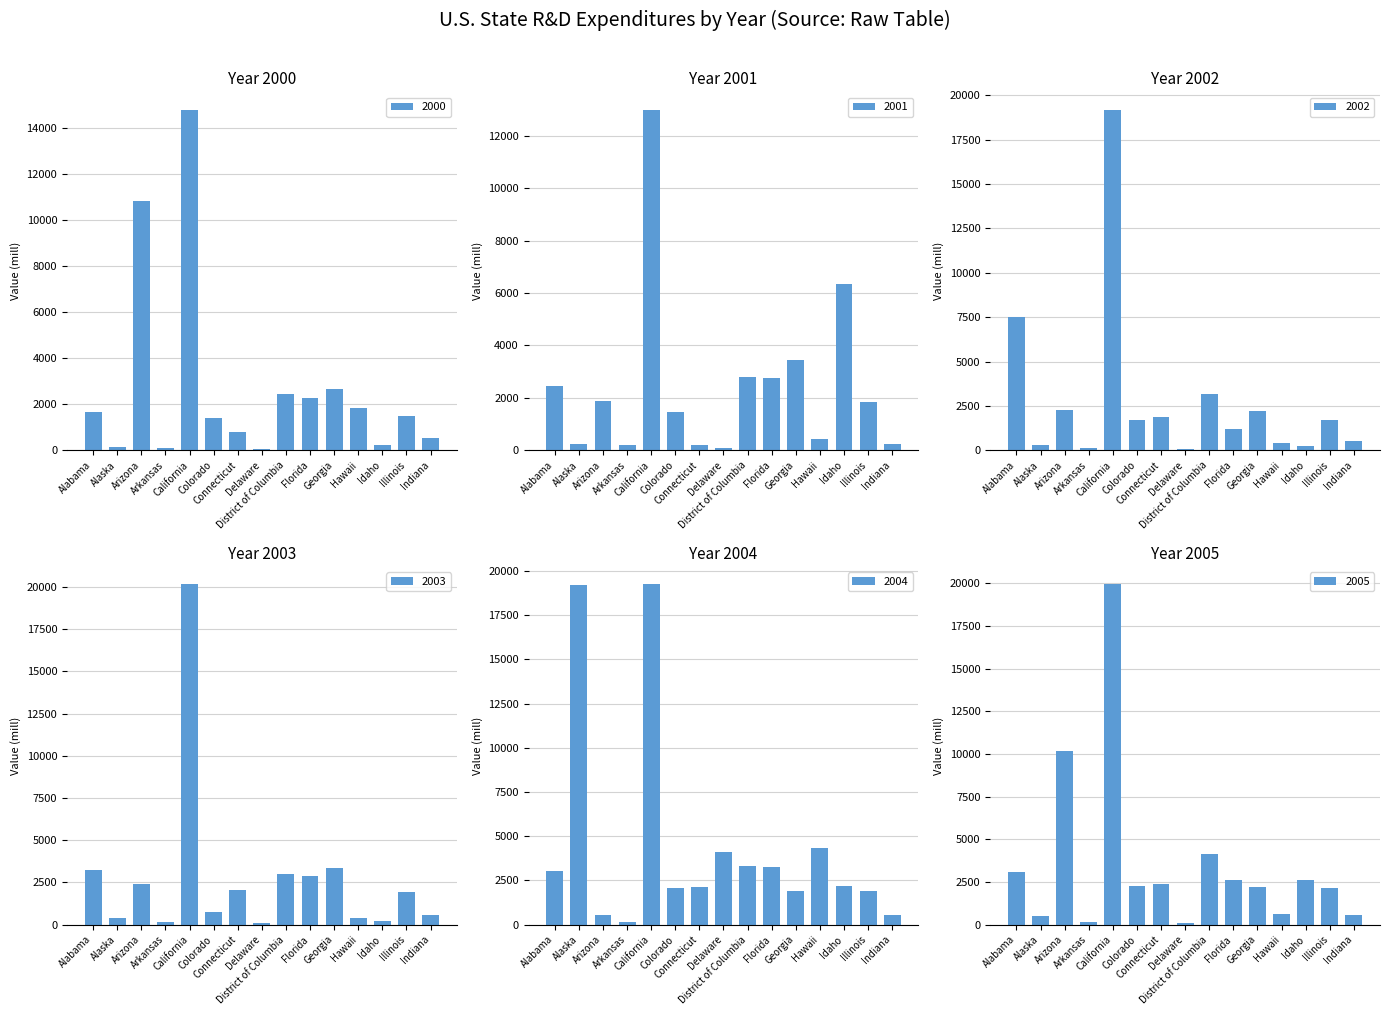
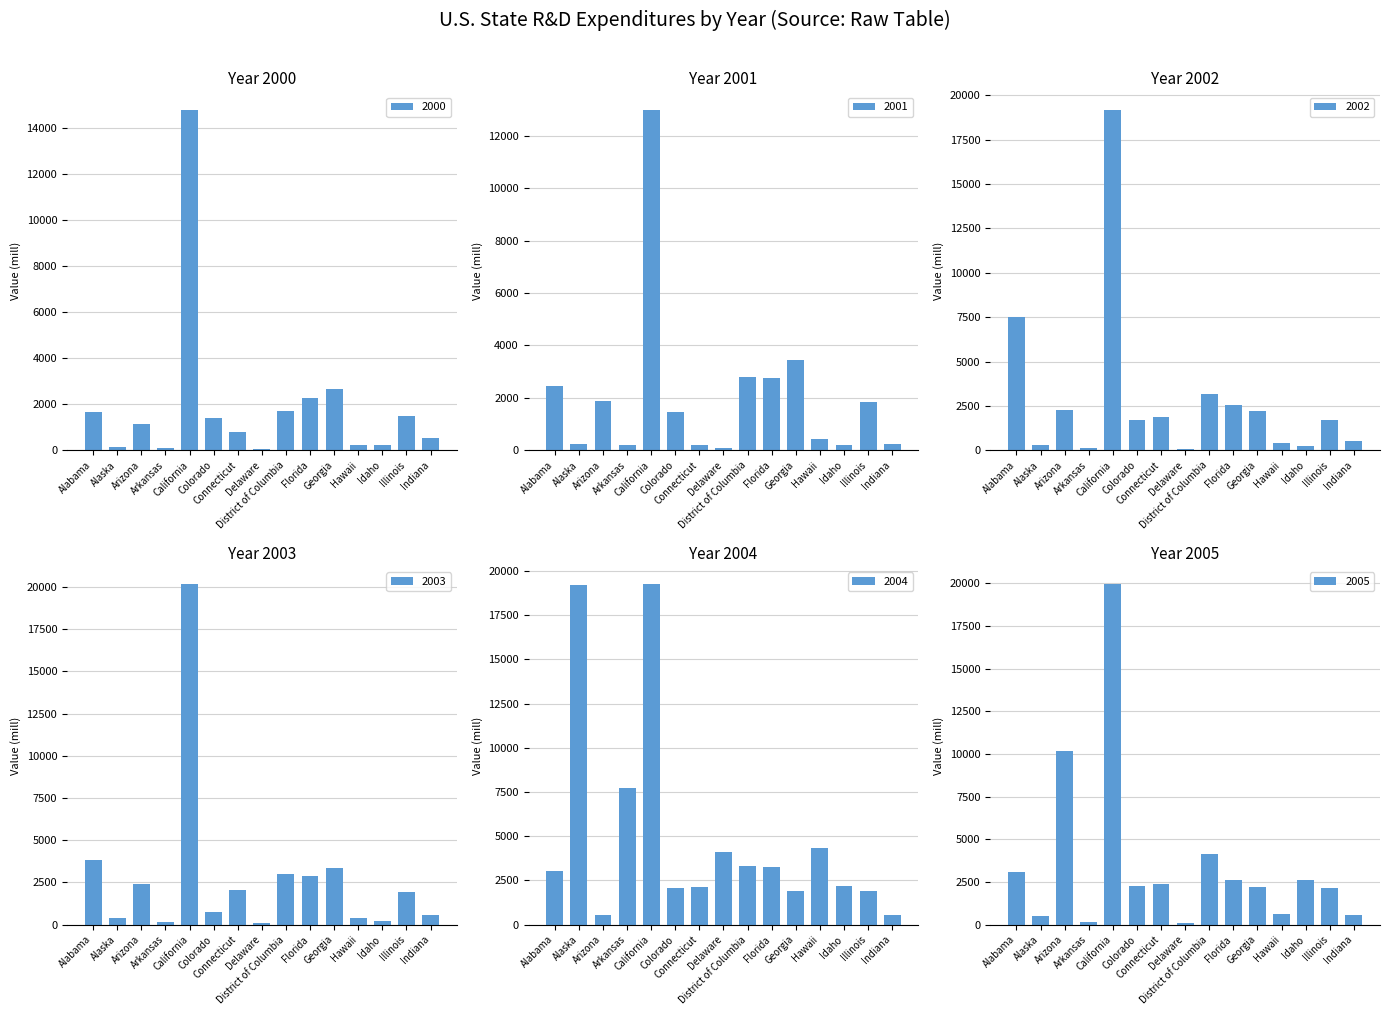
Year 2000, Arizona: 10900 -> 1200
Year 2000, District of Columbia: 2400 -> 1700
Year 2000, Hawaii: 1800 -> 200
Year 2001, Idaho: 6300 -> 200
Year 2002, Florida: 1200 -> 2500
Year 2003, Alabama: 3200 -> 3800
Year 2004, Arkansas: 100 -> 7700
